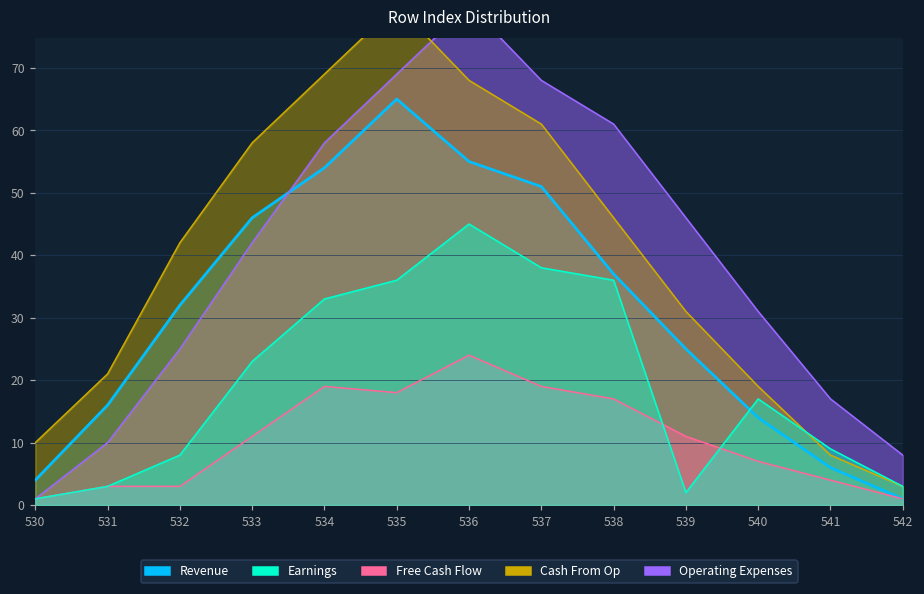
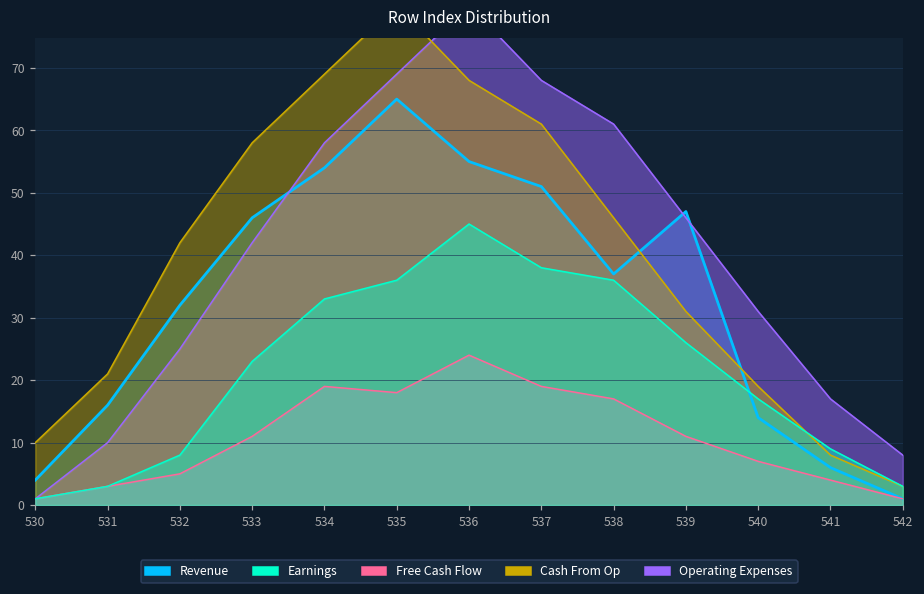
Free Cash Flow, 532: 3 -> 5
Revenue, 539: 25 -> 47
Earnings, 539: 2 -> 26
